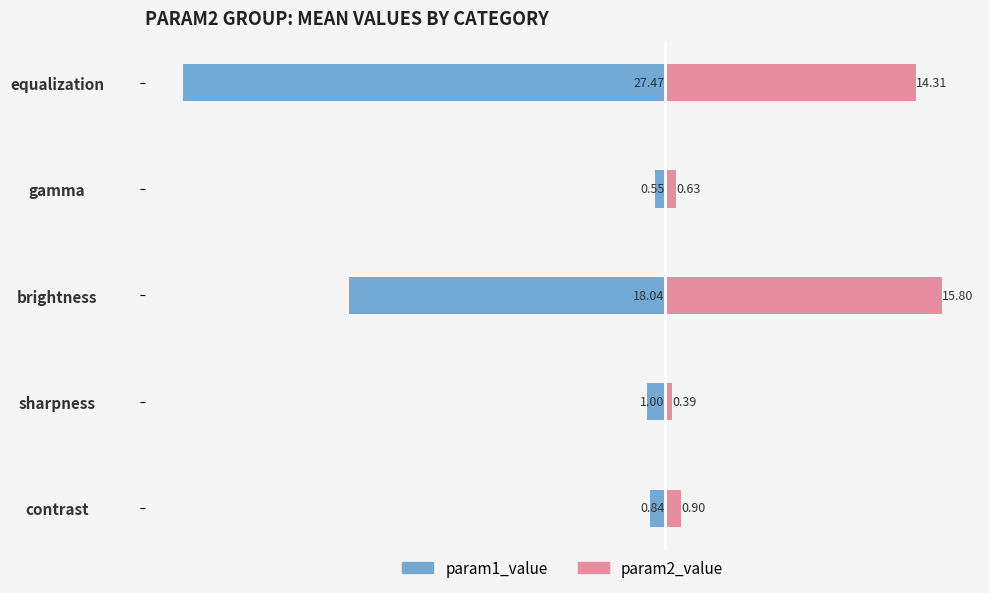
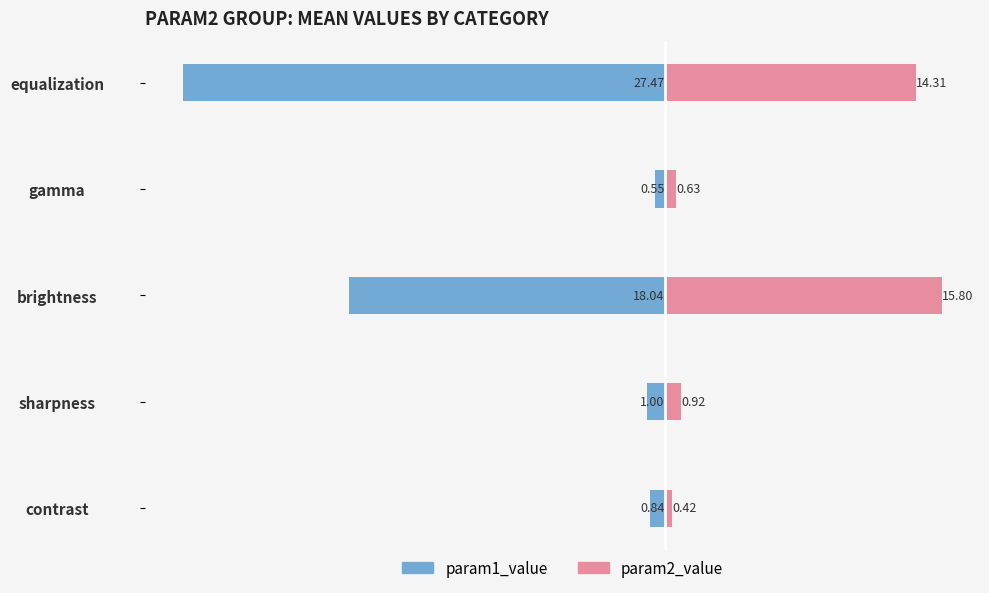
param2_value, sharpness: 0.39 -> 0.92
param2_value, contrast: 0.90 -> 0.42
